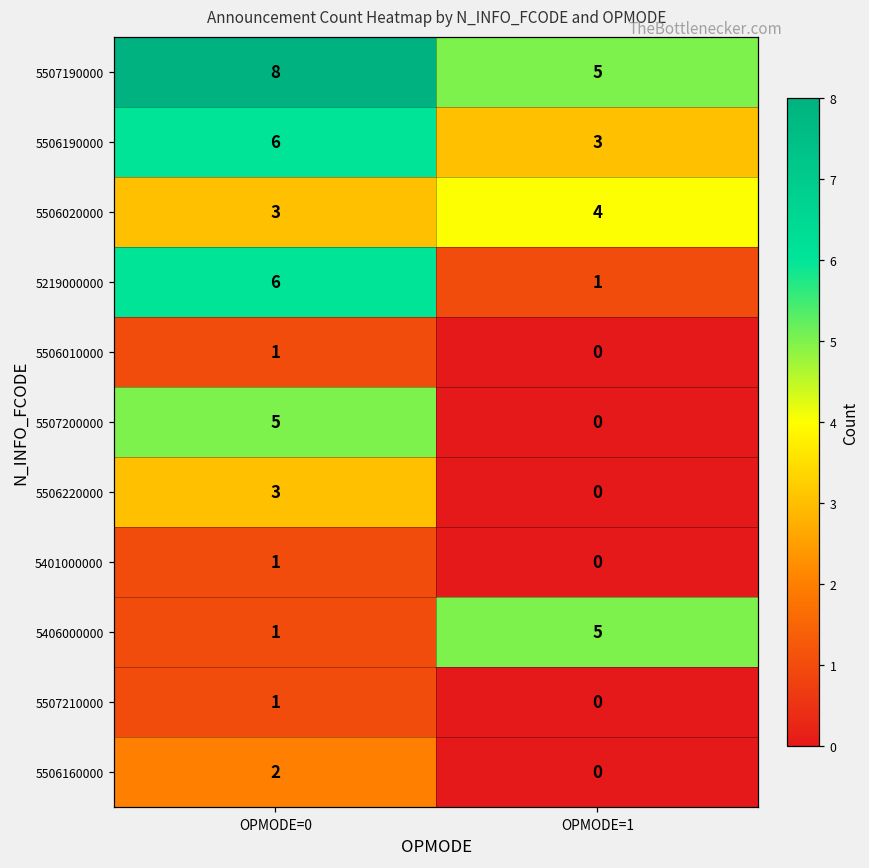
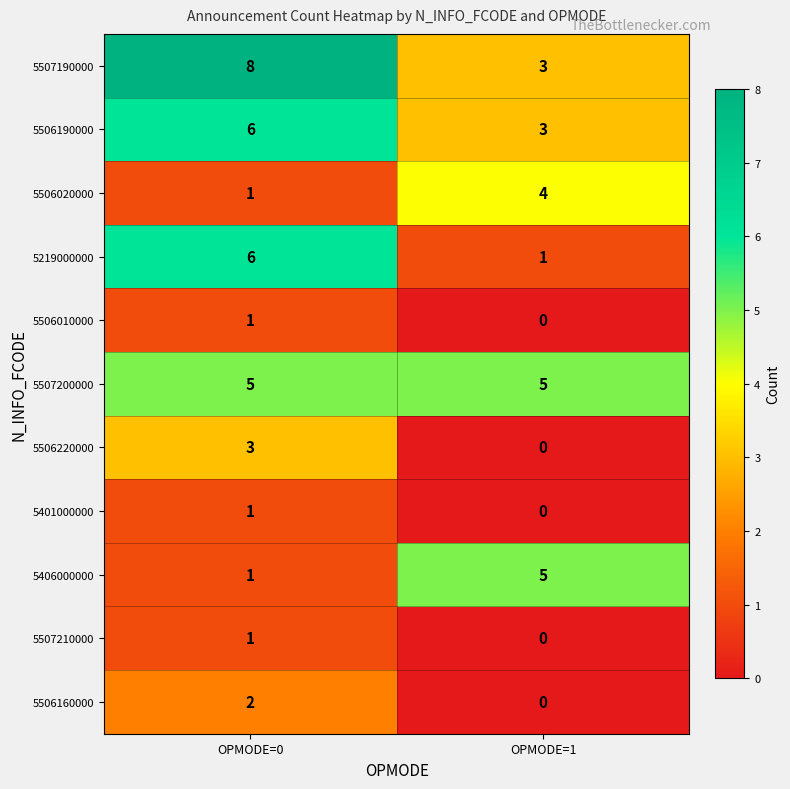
5507190000, OPMODE=1: 5 -> 3
5506020000, OPMODE=0: 3 -> 1
5507200000, OPMODE=1: 0 -> 5
